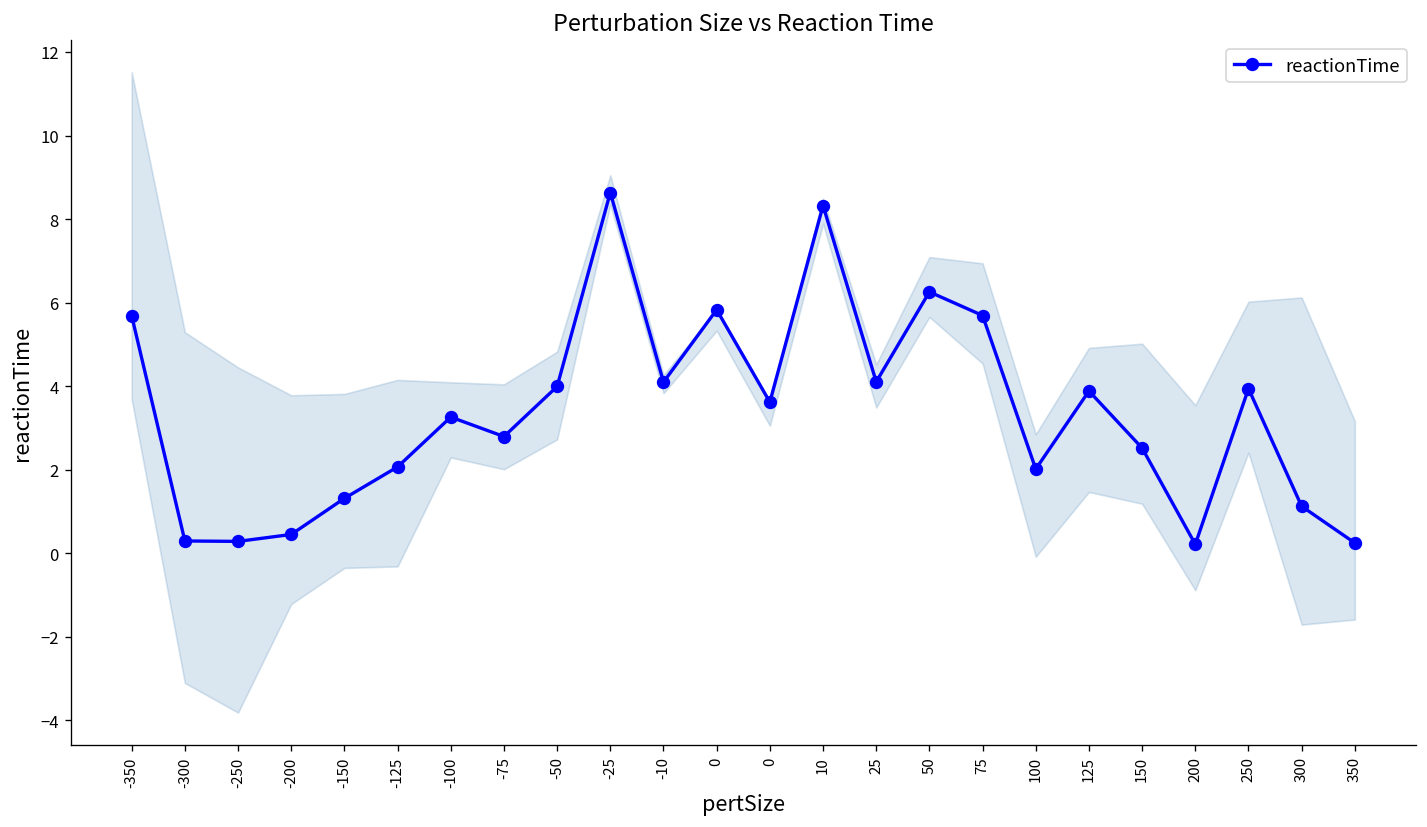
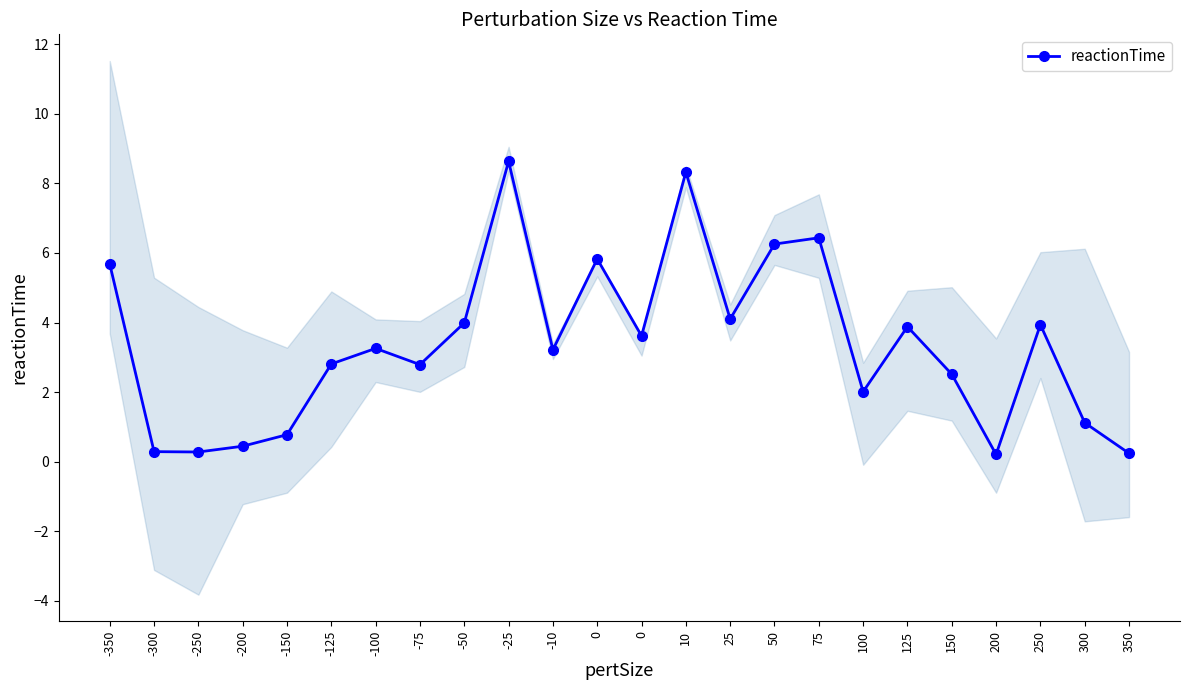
reactionTime, -150: 1.3 -> 0.8
reactionTime, -125: 2.1 -> 2.8
reactionTime, -10: 4.1 -> 3.2
reactionTime, 75: 5.7 -> 6.4
